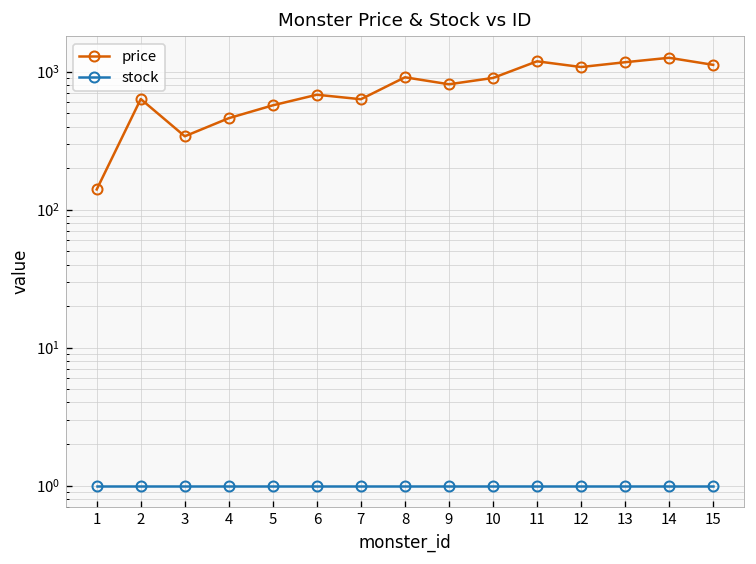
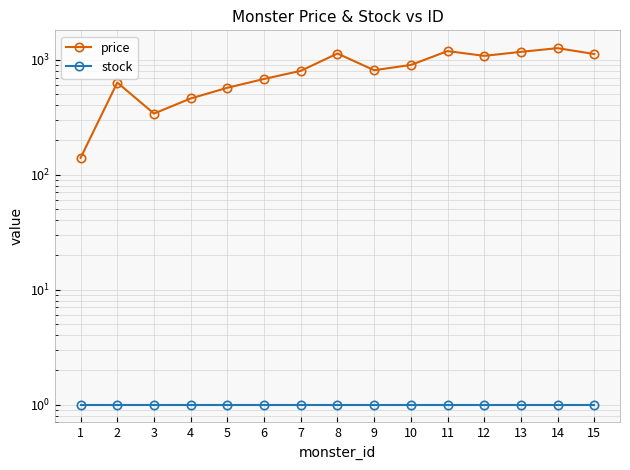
price, 7: 600 -> 800
price, 8: 900 -> 1100
